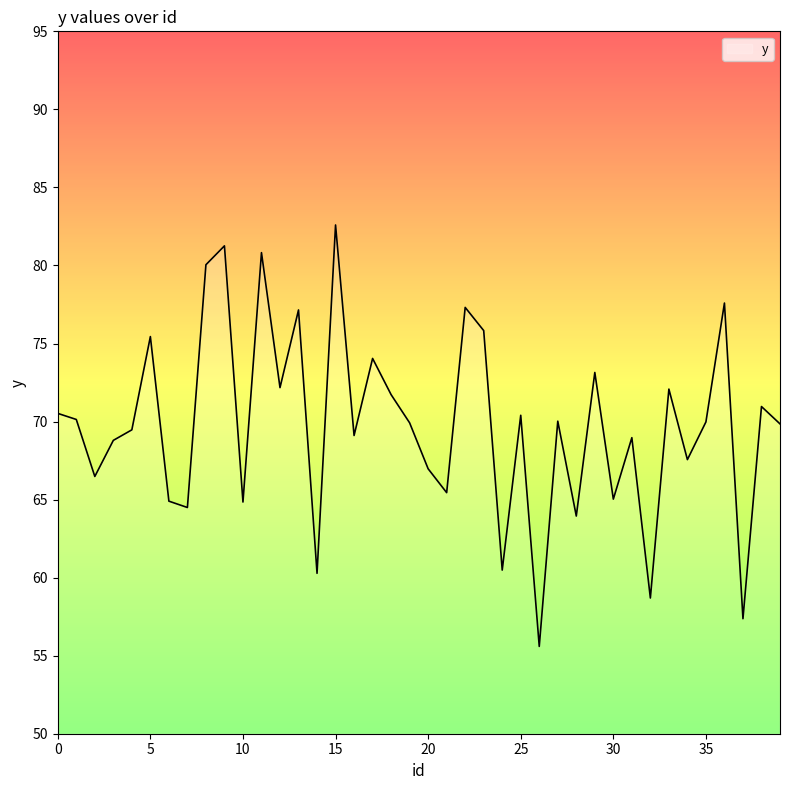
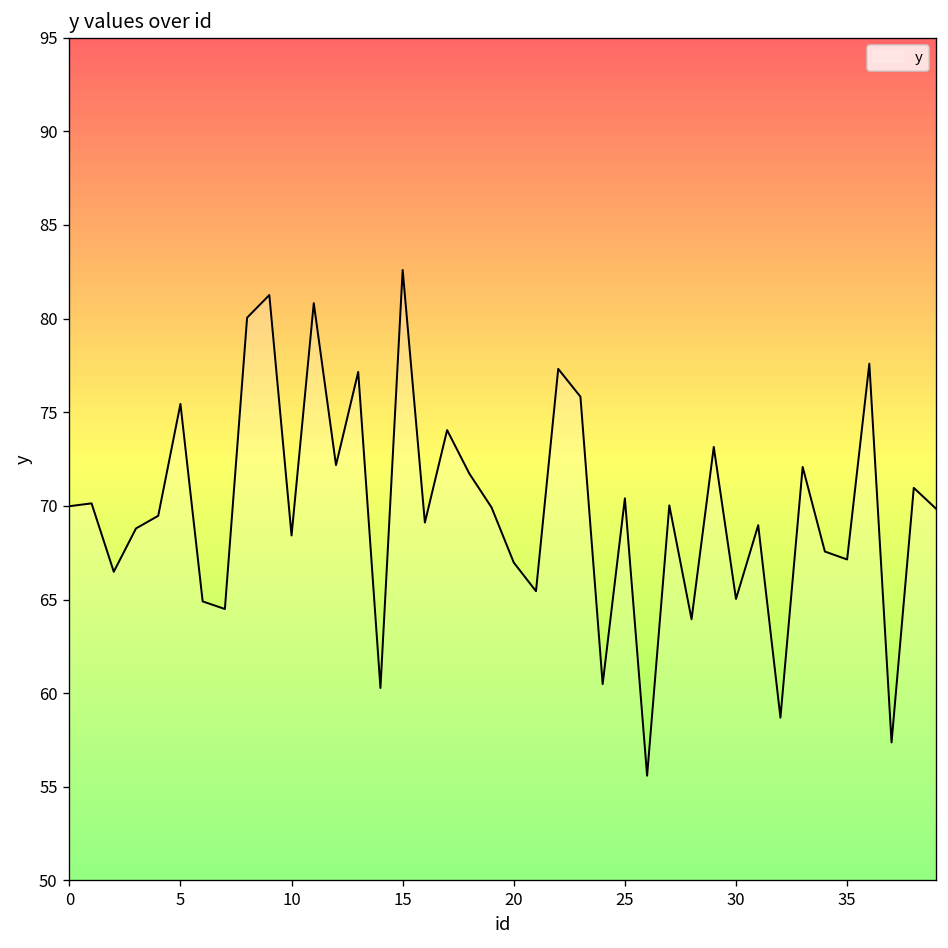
0: 70.5 -> 70.0
10: 64.8 -> 68.4
35: 70.0 -> 67.1
